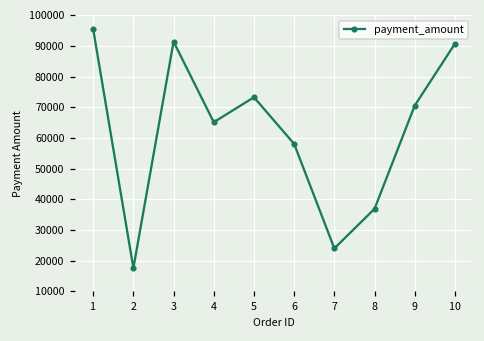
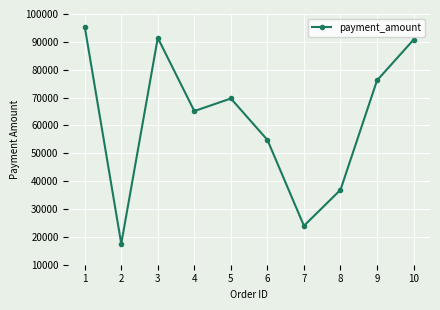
5: 73000 -> 70000
6: 58000 -> 55000
9: 71000 -> 76000
